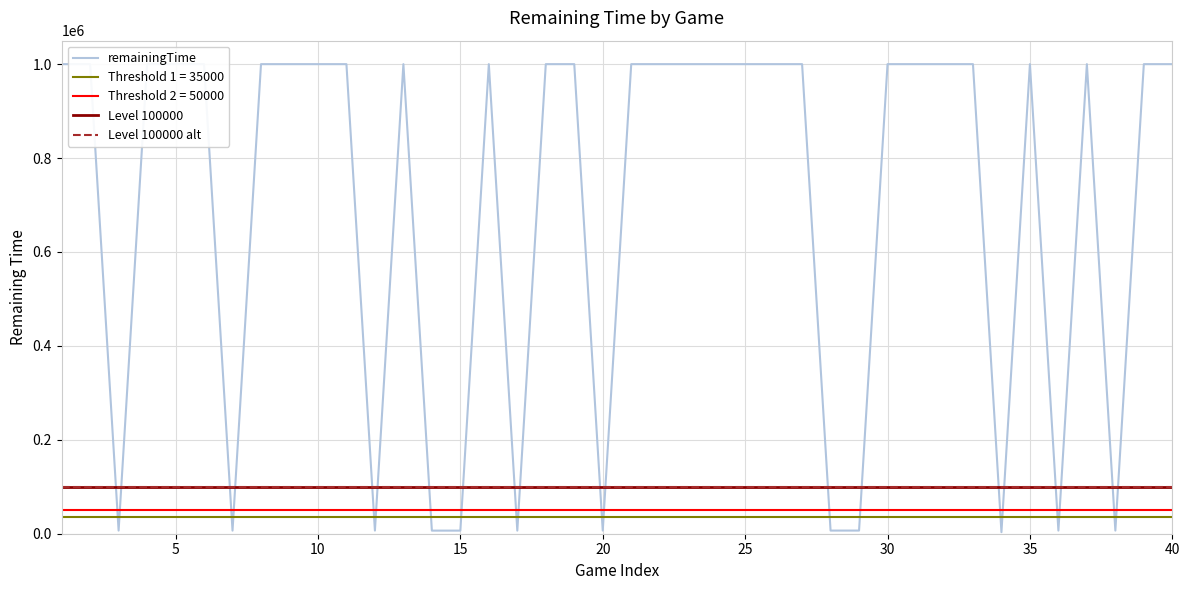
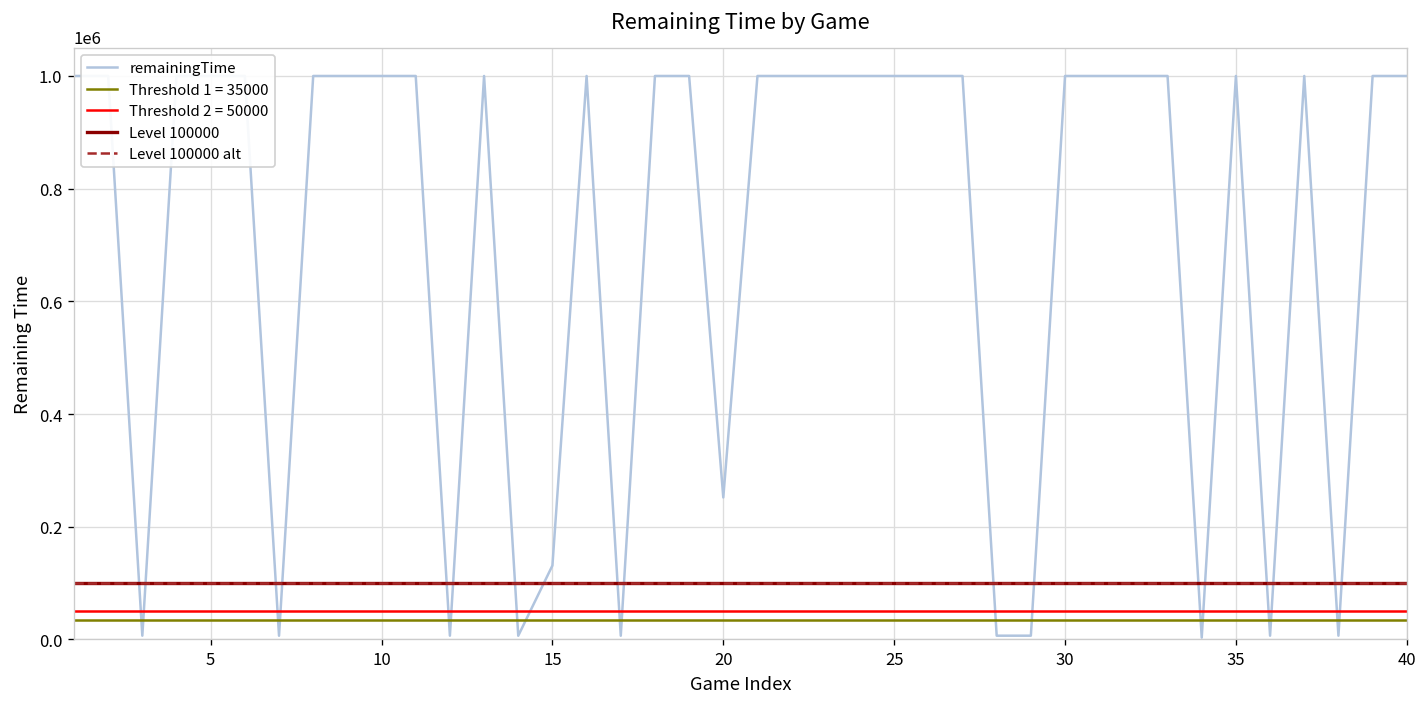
15: 10000 -> 130000
20: 10000 -> 250000
